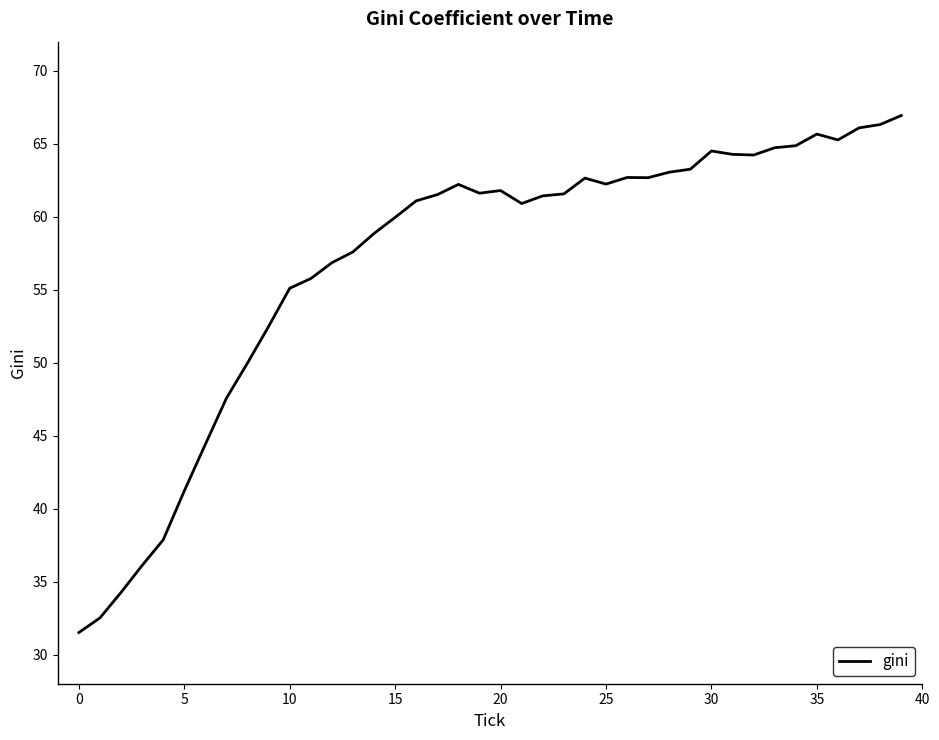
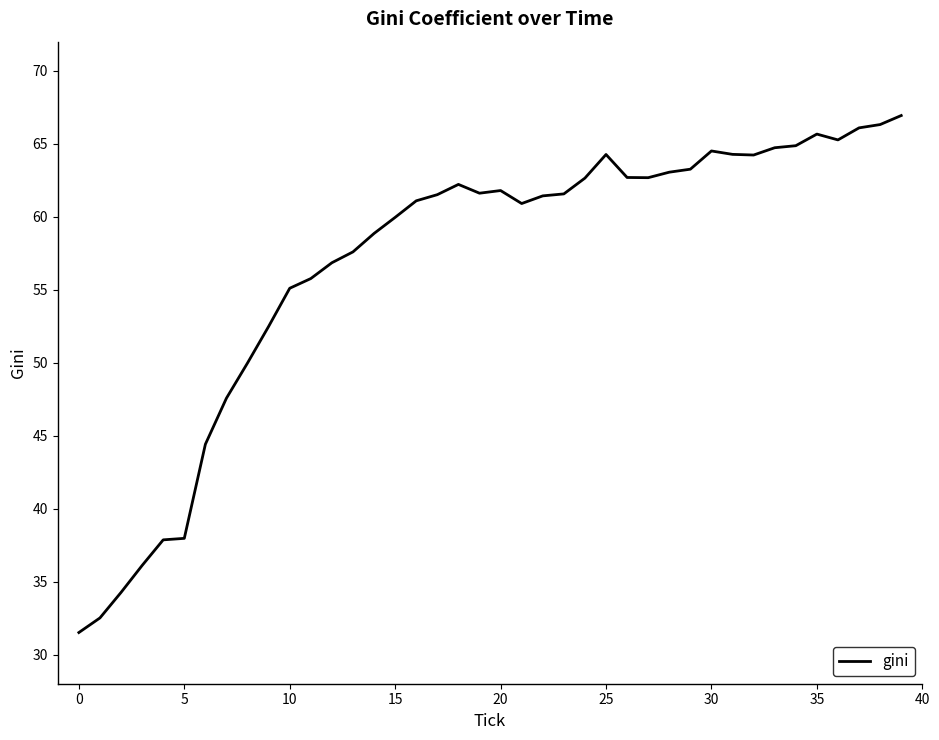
5: 41.2 -> 38.0
25: 62.2 -> 64.3
